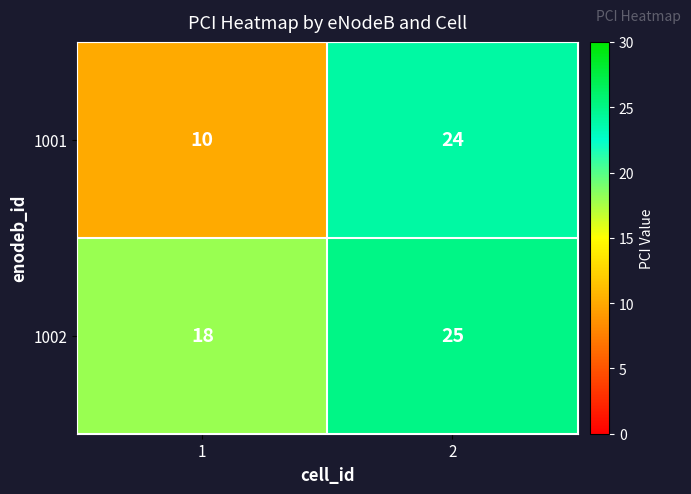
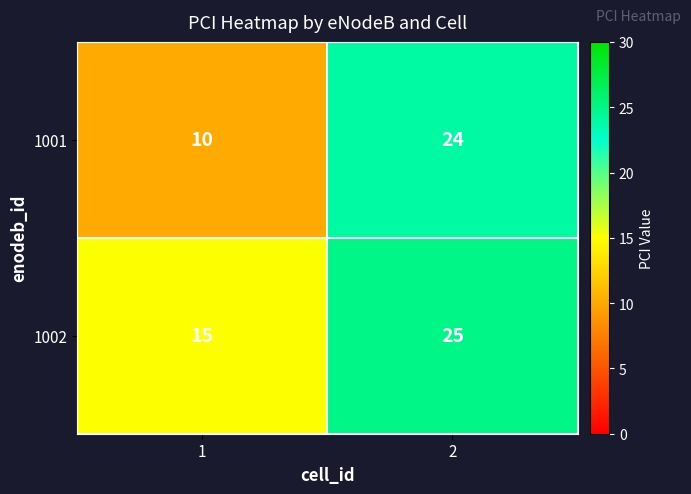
1002, 1: 18 -> 15
